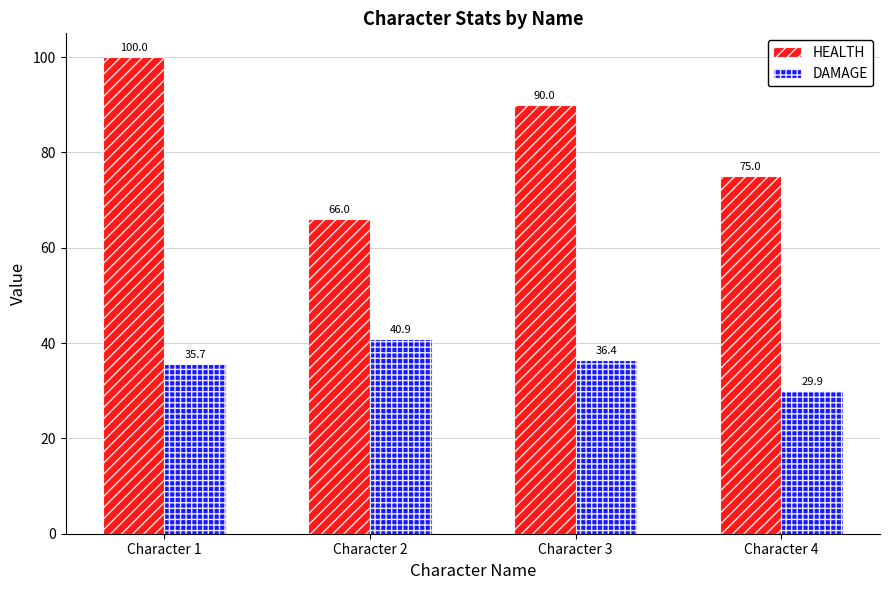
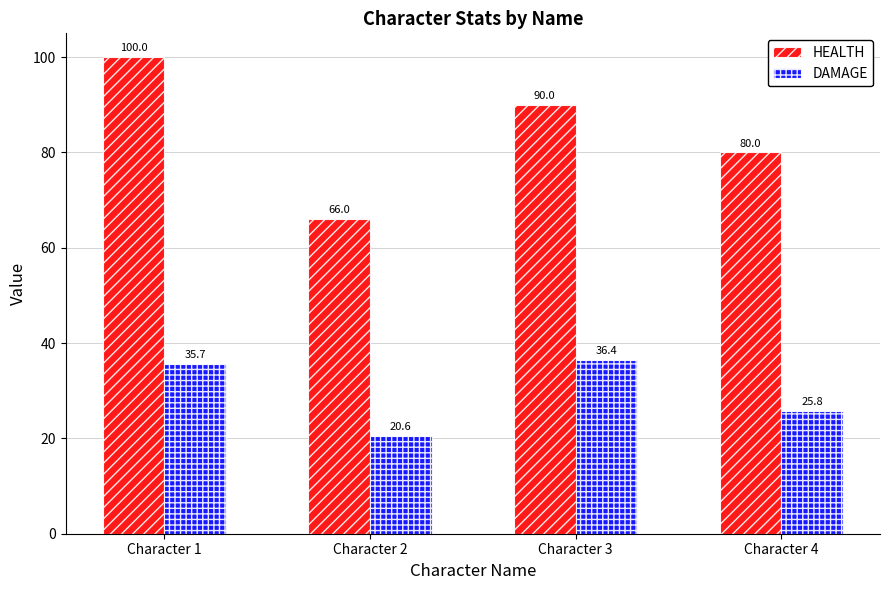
DAMAGE, Character 2: 40.9 -> 20.6
HEALTH, Character 4: 75.0 -> 80.0
DAMAGE, Character 4: 29.9 -> 25.8
